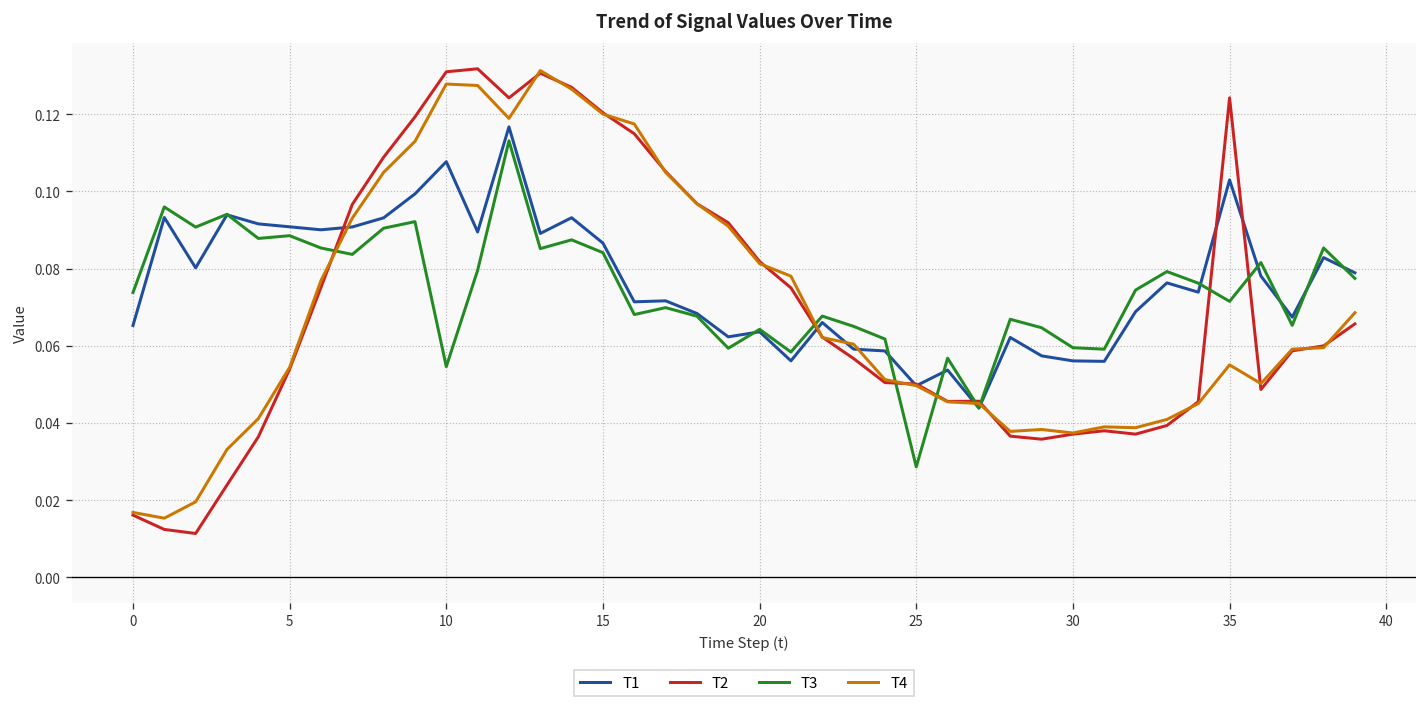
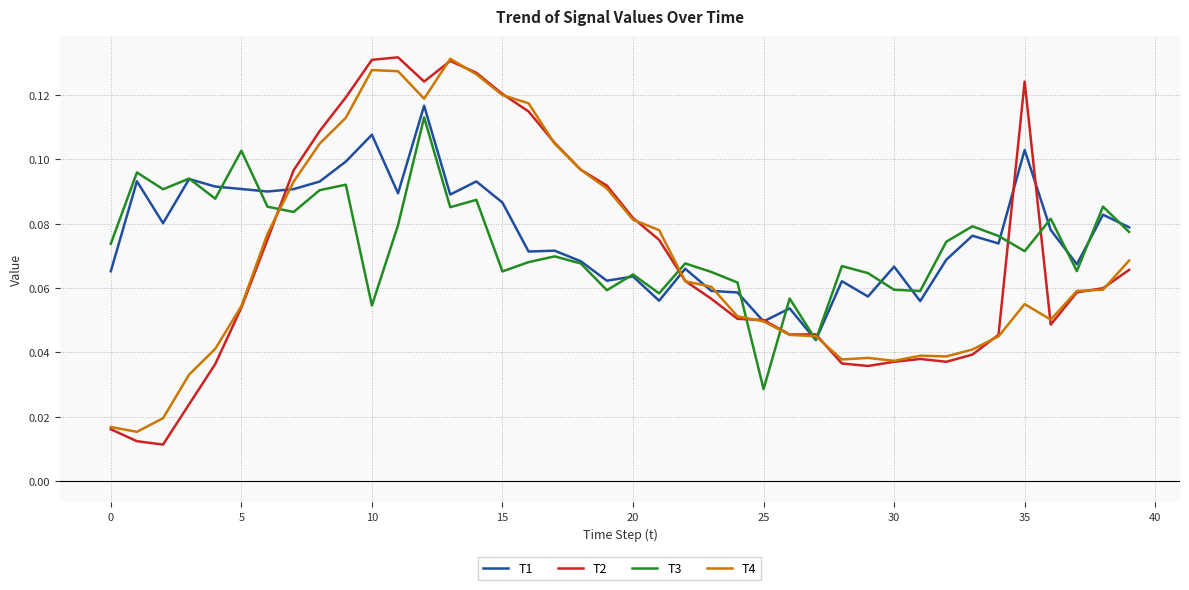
T3, 5: 0.089 -> 0.103
T3, 15: 0.084 -> 0.065
T1, 30: 0.056 -> 0.067
